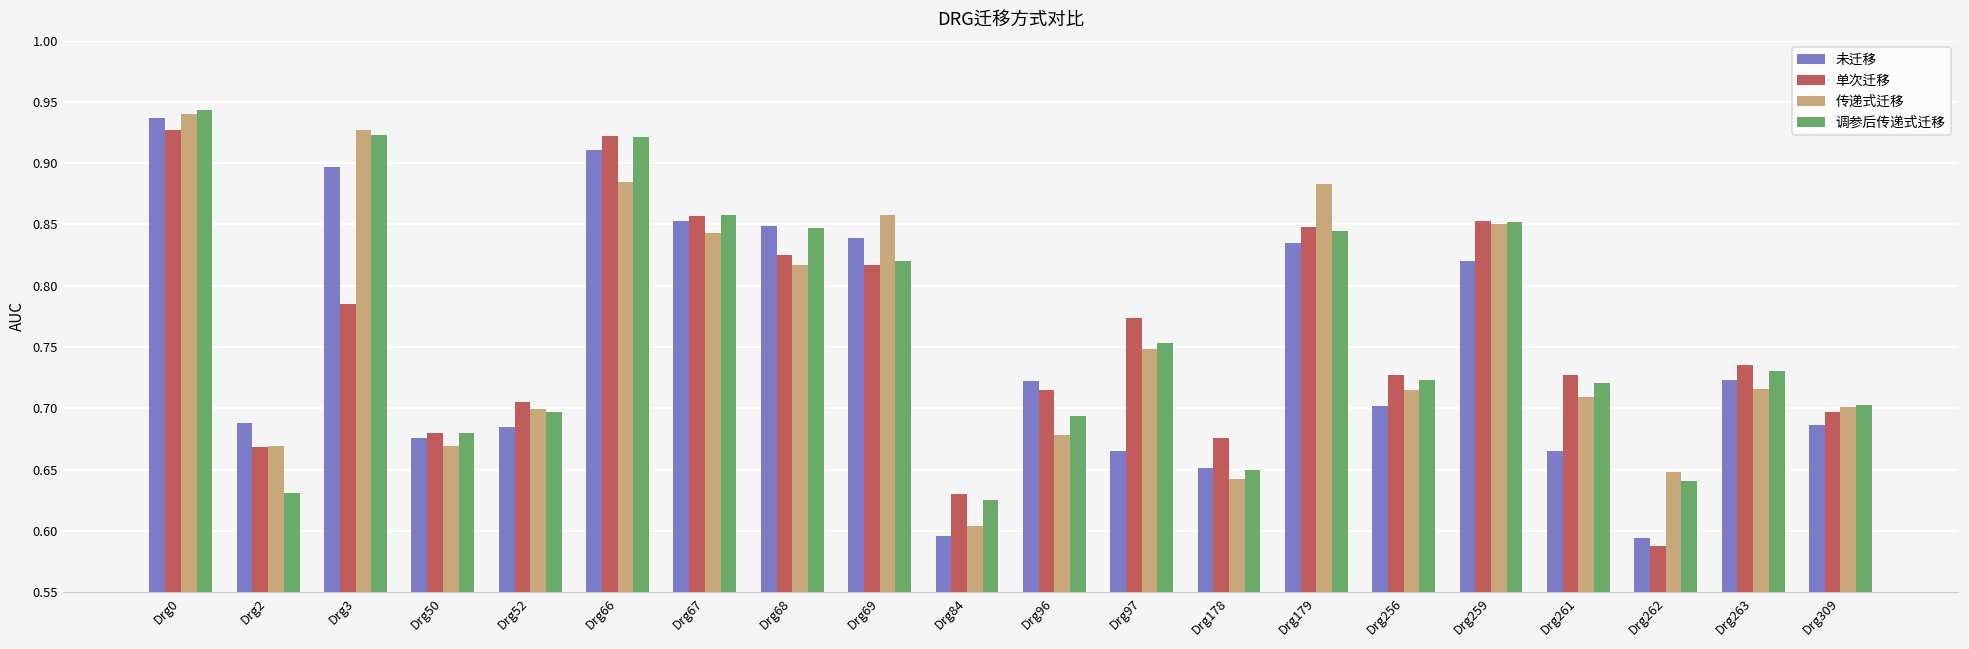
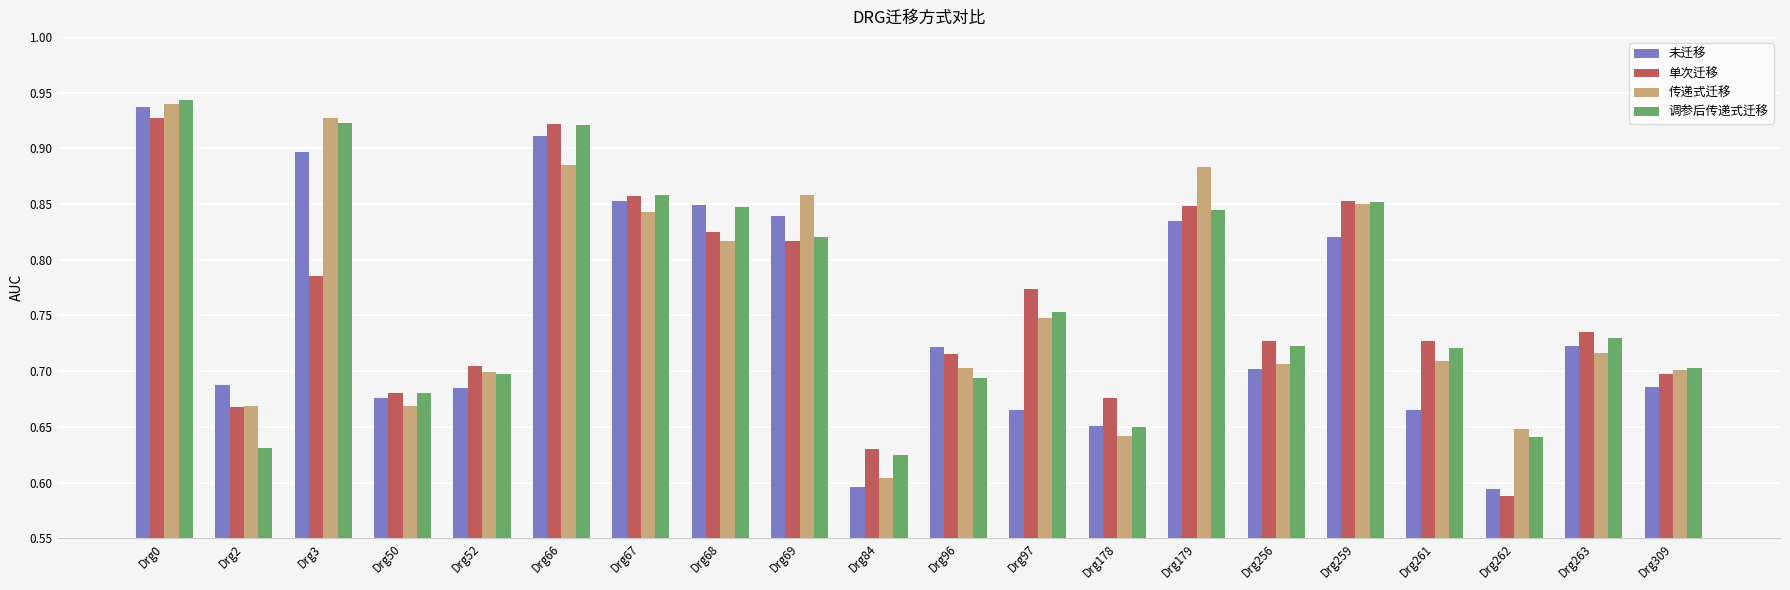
传递式迁移, Drg96: 0.678 -> 0.703
传递式迁移, Drg256: 0.715 -> 0.706
